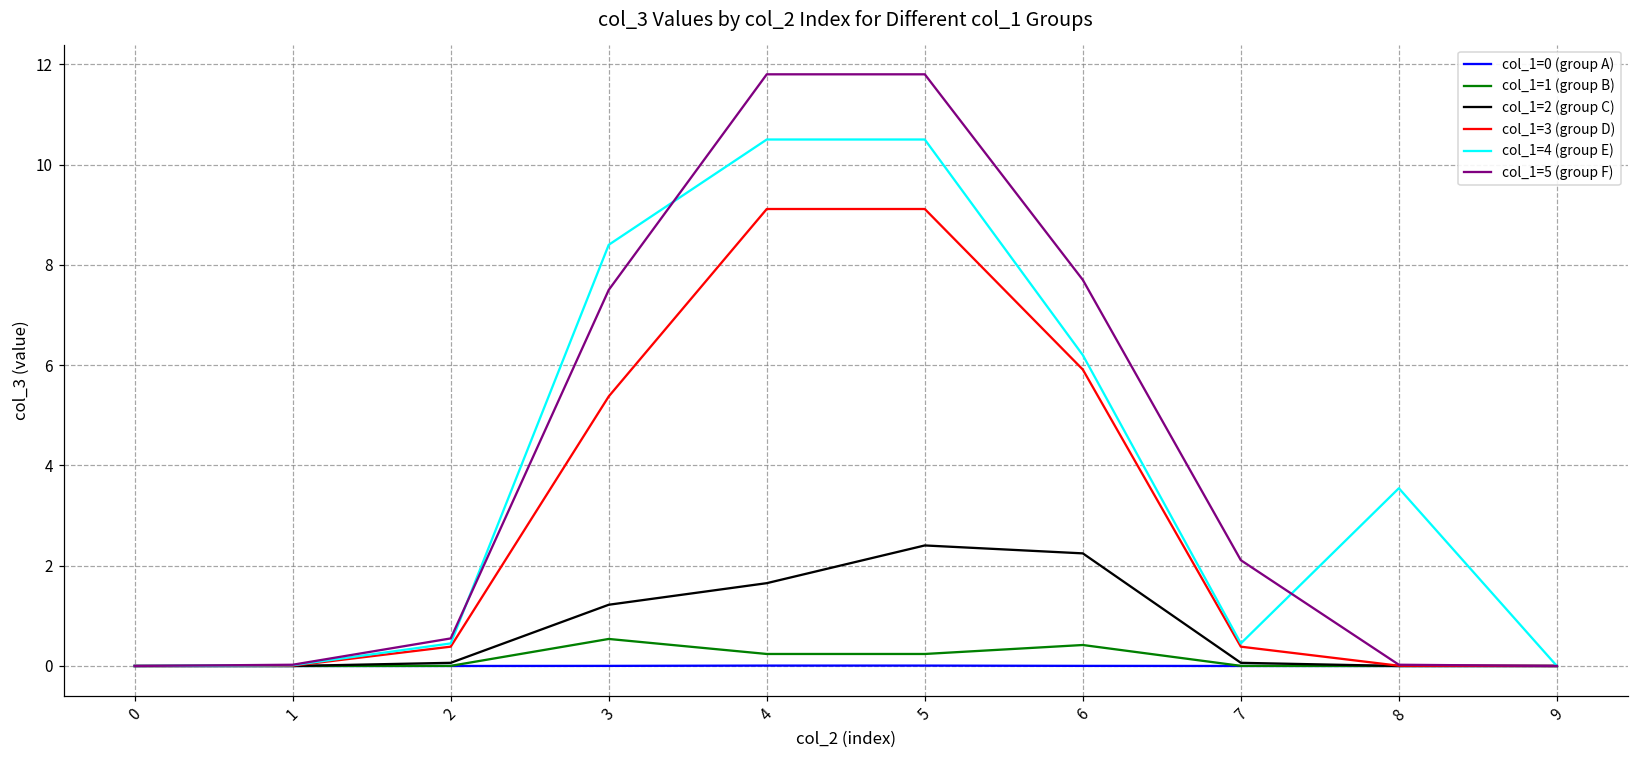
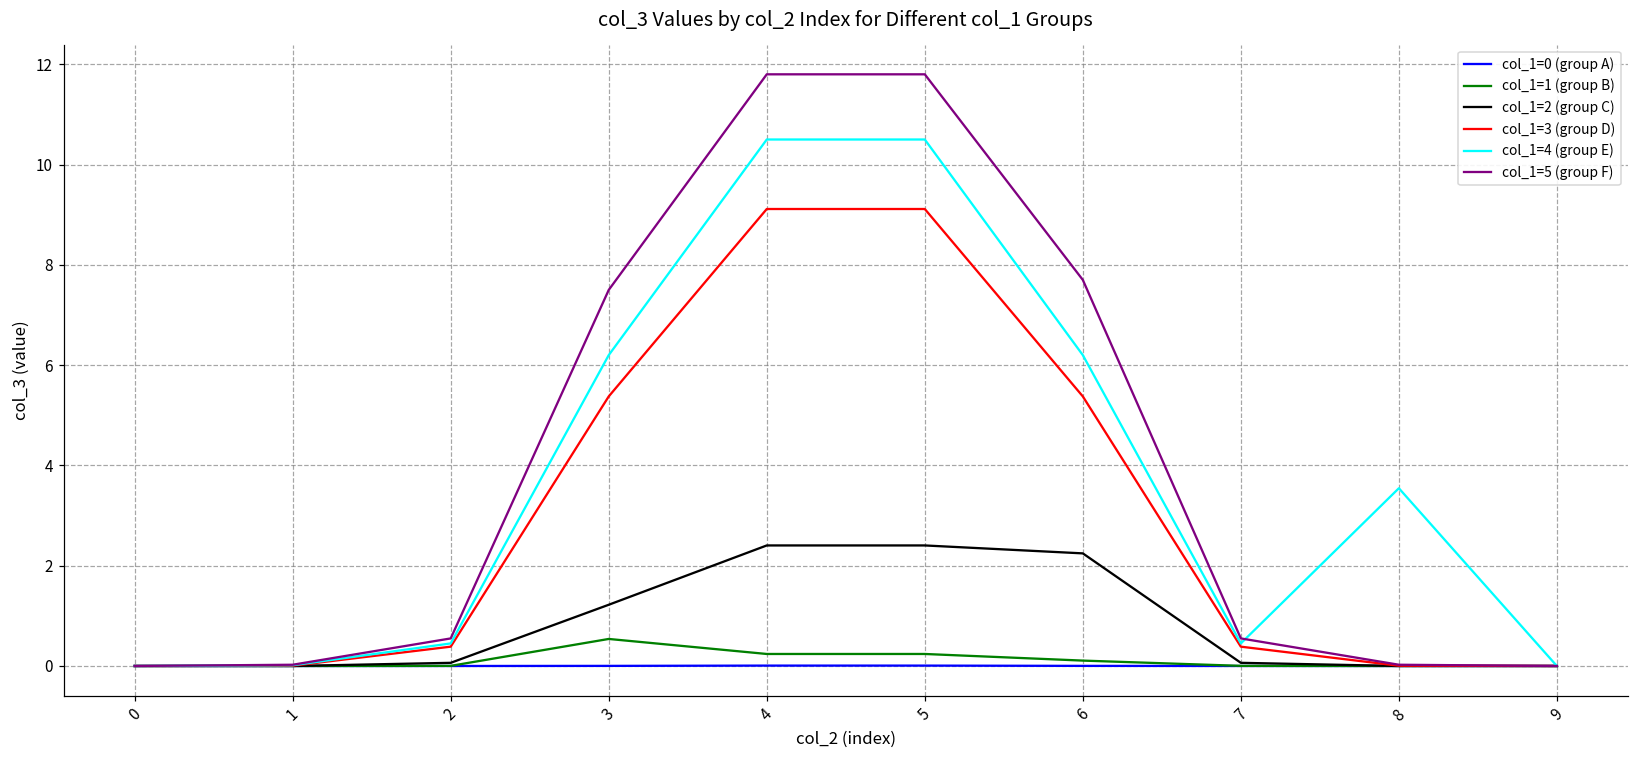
col_1=4 (group E), 3: 8.4 -> 6.2
col_1=2 (group C), 4: 1.7 -> 2.4
col_1=1 (group B), 6: 0.4 -> 0.1
col_1=3 (group D), 6: 5.9 -> 5.4
col_1=5 (group F), 7: 2.1 -> 0.6
